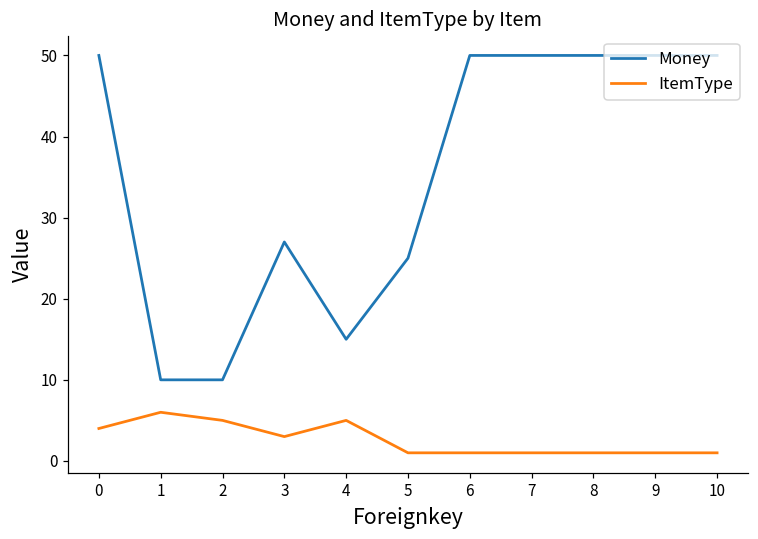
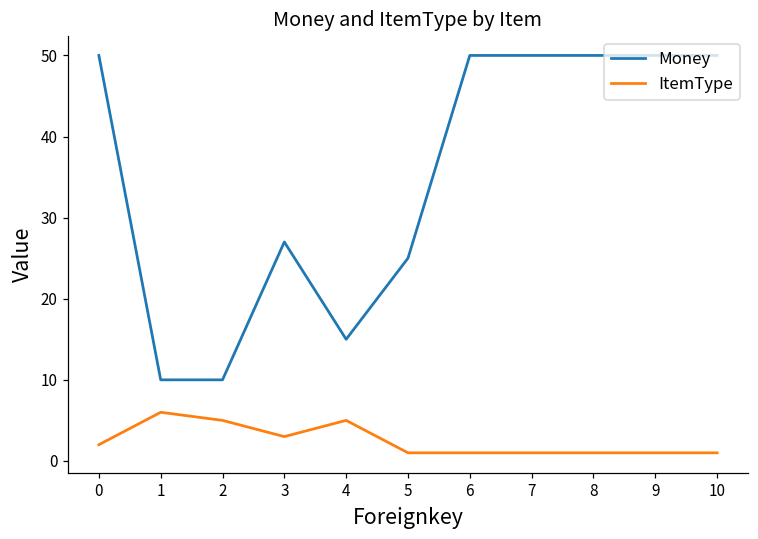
ItemType, 0: 4 -> 2
